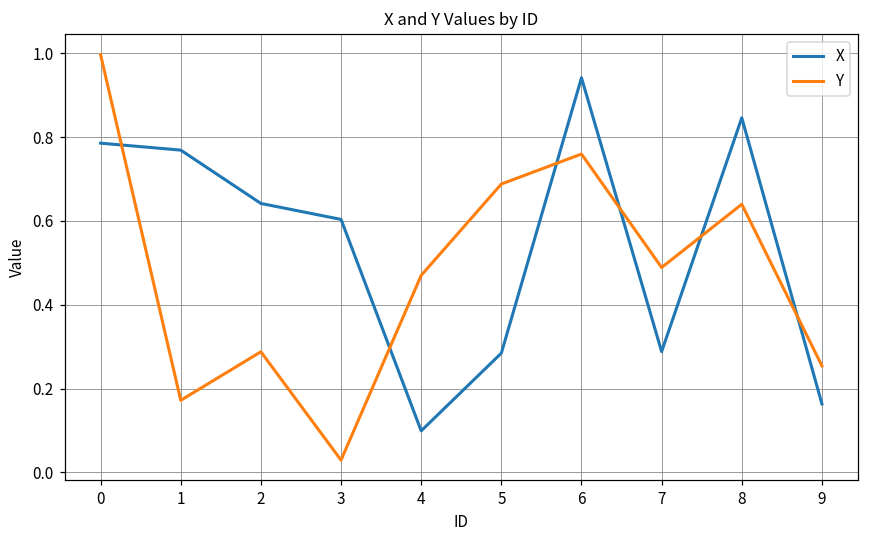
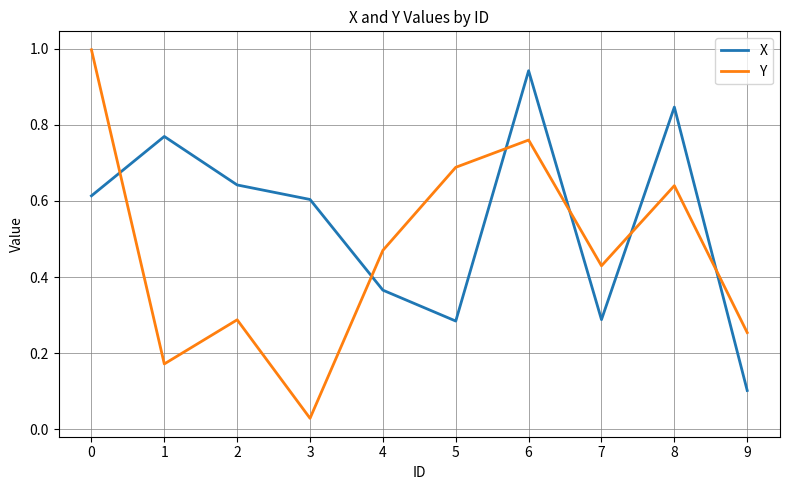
X, 0: 0.79 -> 0.61
X, 4: 0.10 -> 0.37
Y, 7: 0.49 -> 0.43
X, 9: 0.16 -> 0.10
